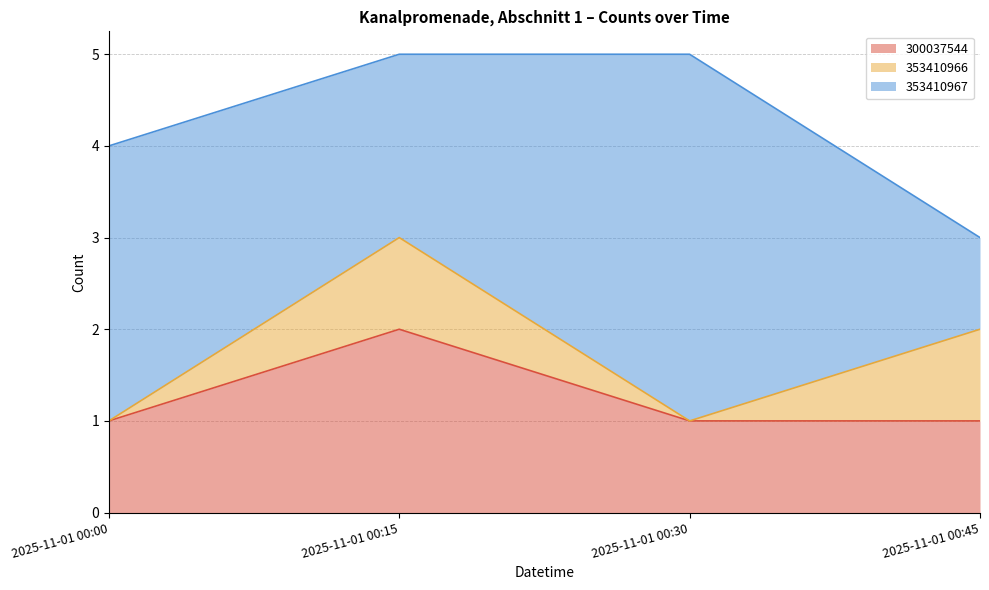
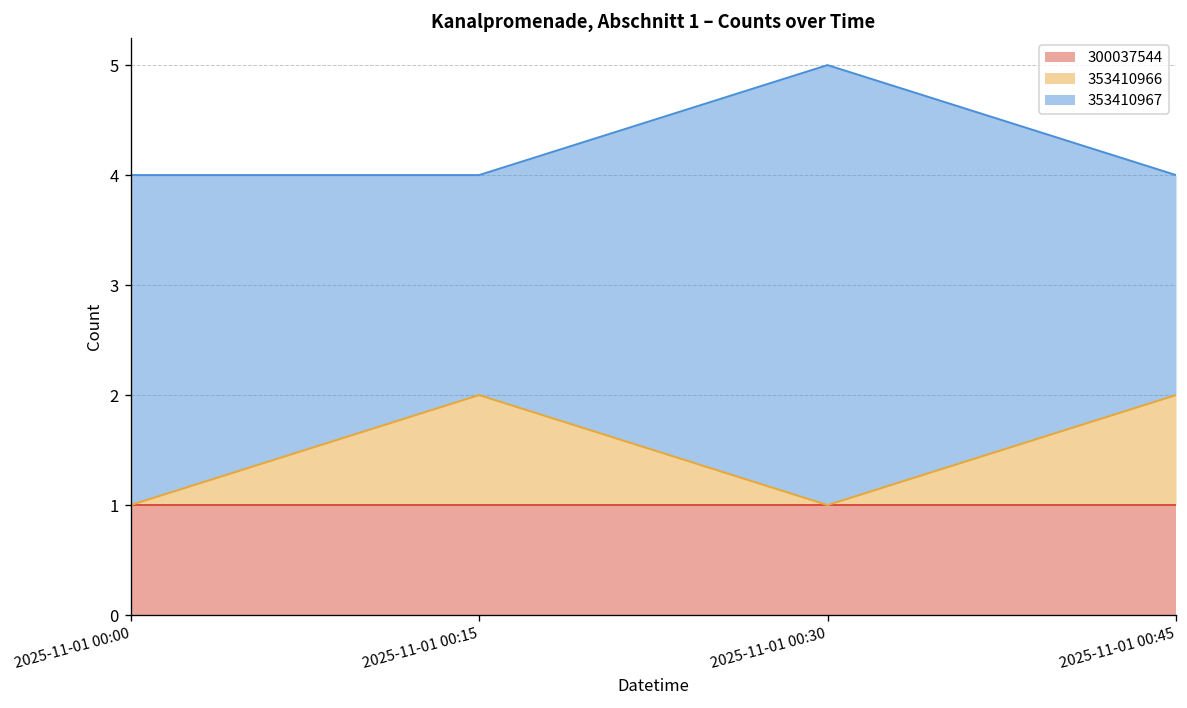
300037544, 2025-11-01 00:15: 2 -> 1
353410967, 2025-11-01 00:45: 1 -> 2
